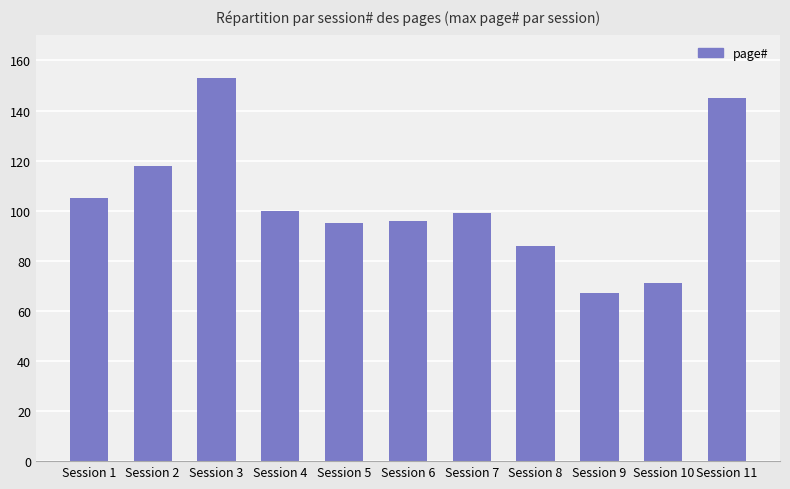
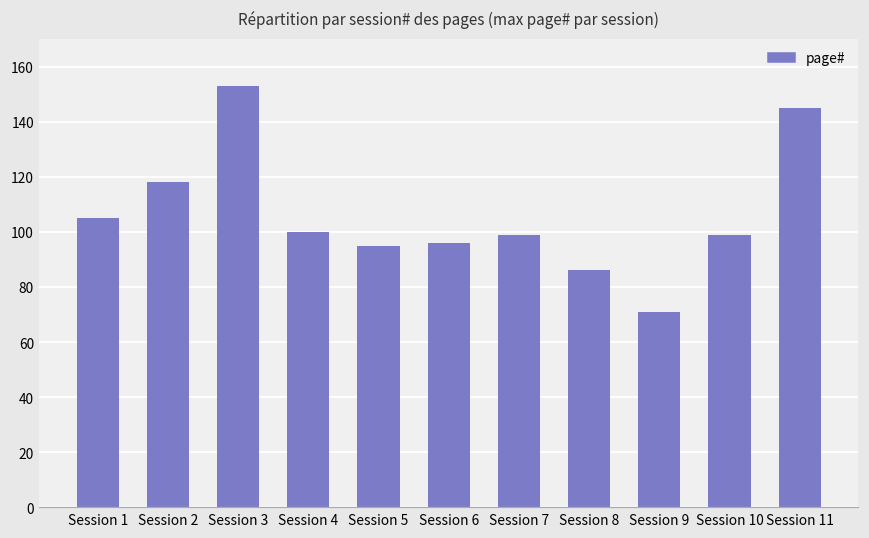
Session 9: 67 -> 71
Session 10: 71 -> 99
